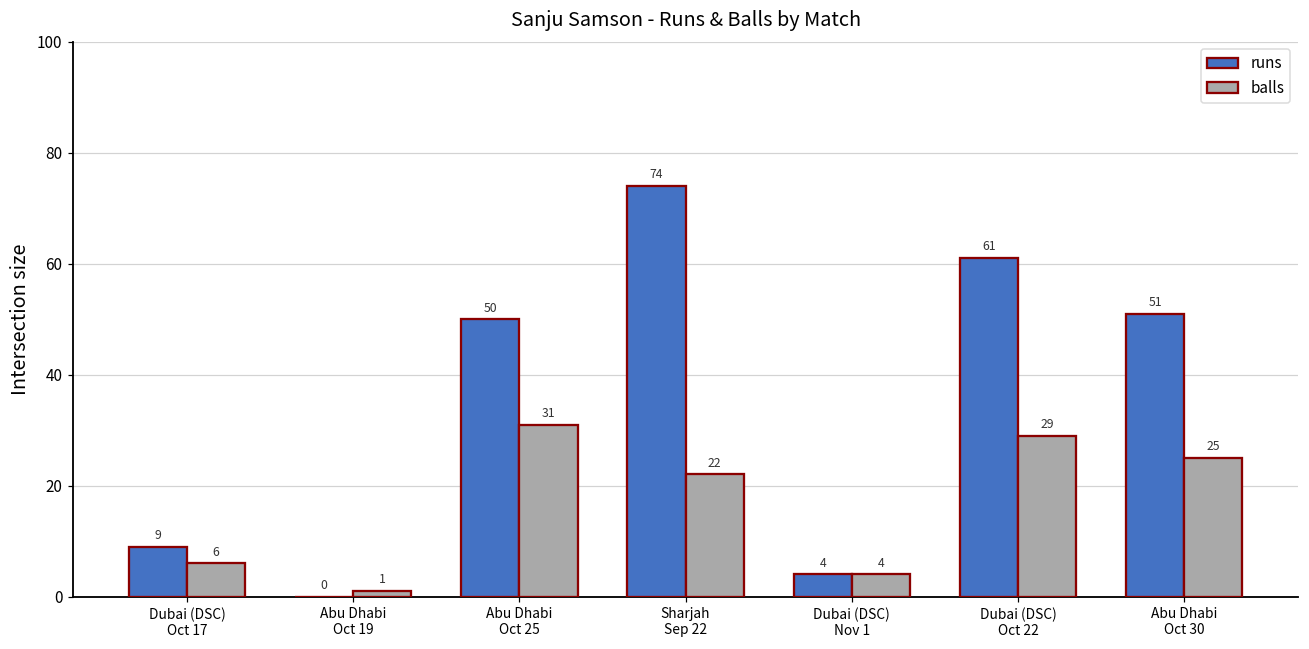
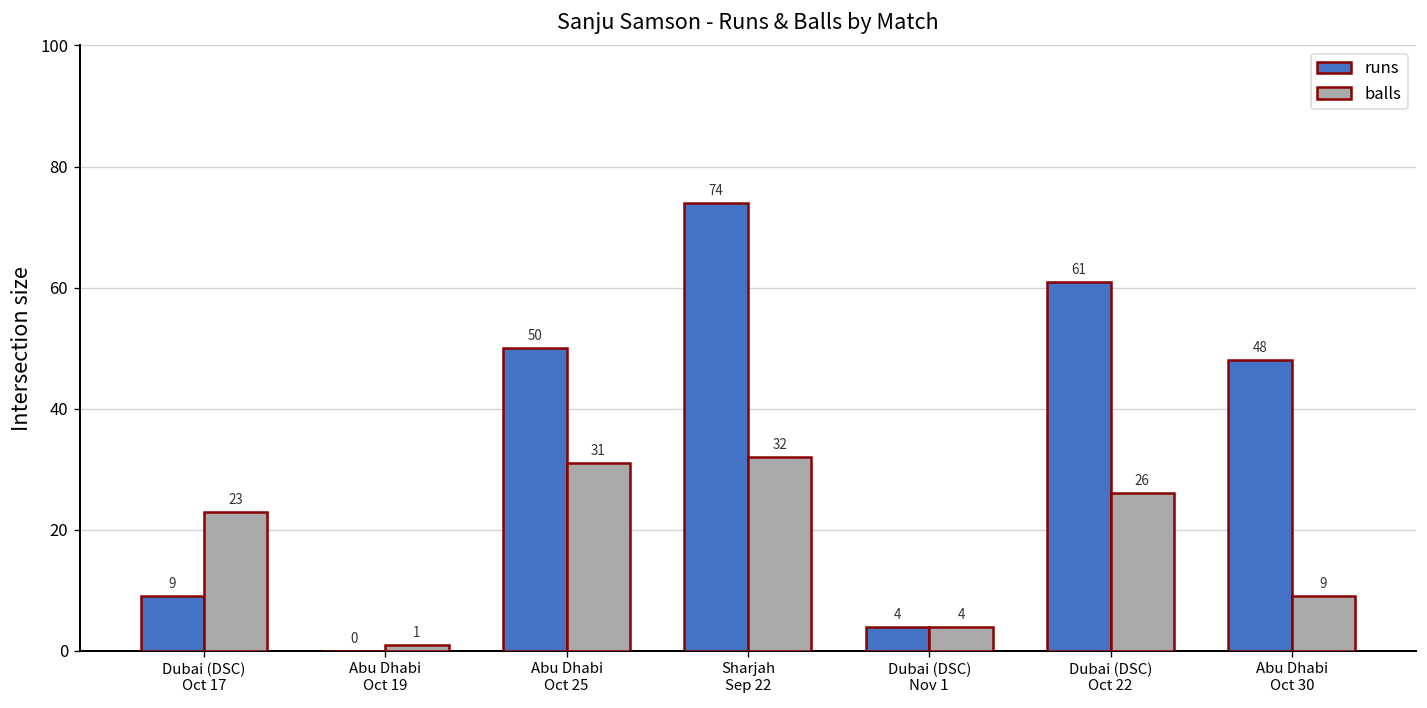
balls, Dubai (DSC) Oct 17: 6 -> 23
balls, Sharjah Sep 22: 22 -> 32
balls, Dubai (DSC) Oct 22: 29 -> 26
runs, Abu Dhabi Oct 30: 51 -> 48
balls, Abu Dhabi Oct 30: 25 -> 9
